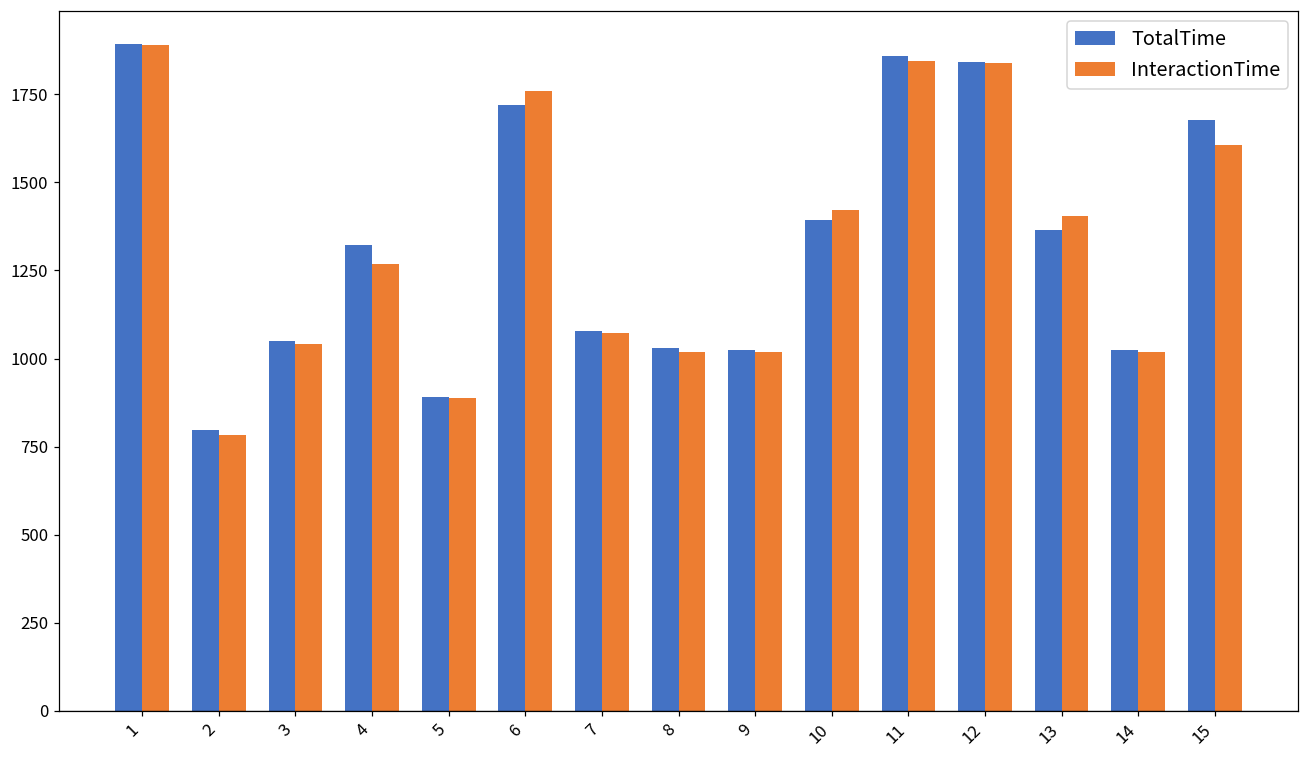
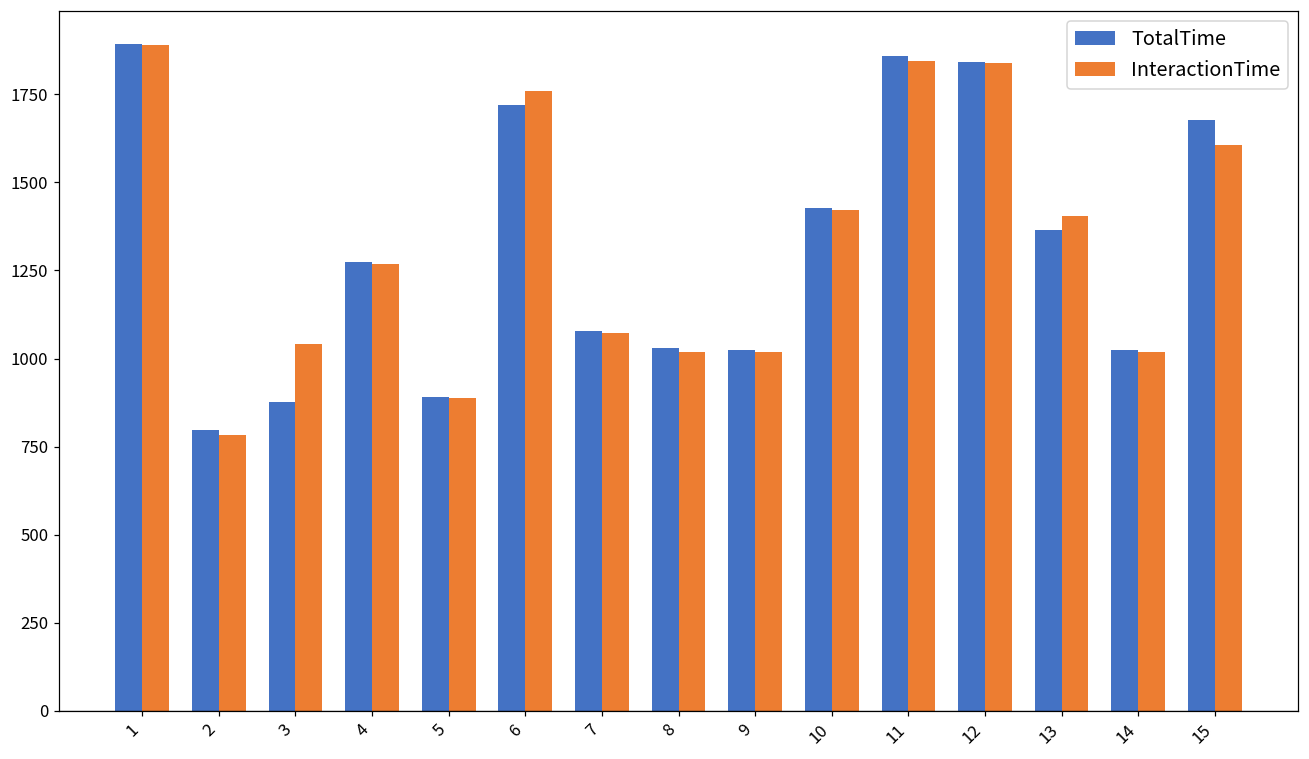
TotalTime, 3: 1050 -> 880
TotalTime, 4: 1320 -> 1280
TotalTime, 10: 1390 -> 1430
